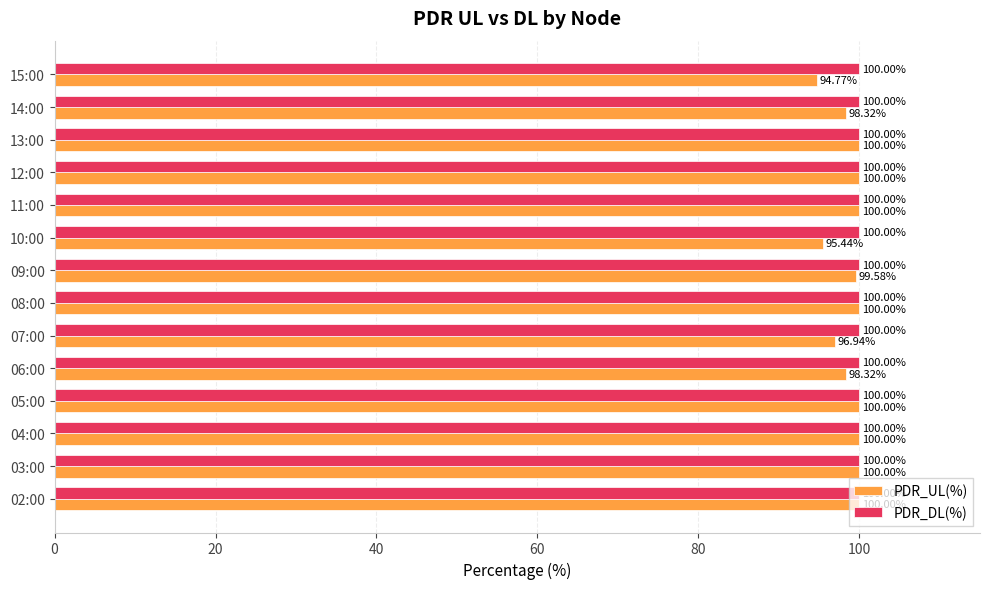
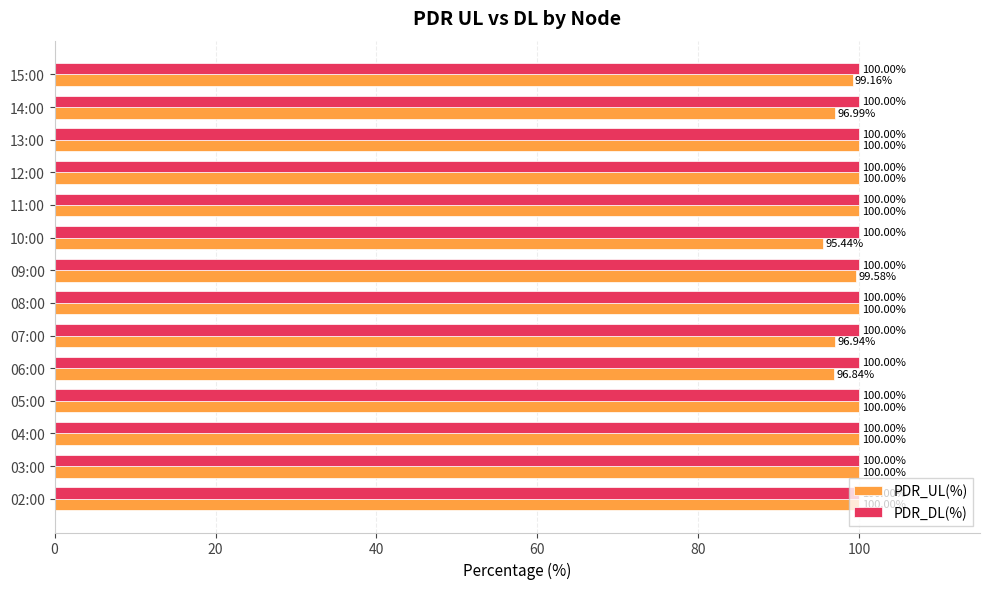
PDR_UL(%), 15:00: 94.77% -> 99.16%
PDR_UL(%), 14:00: 98.32% -> 96.99%
PDR_UL(%), 06:00: 98.32% -> 96.84%
